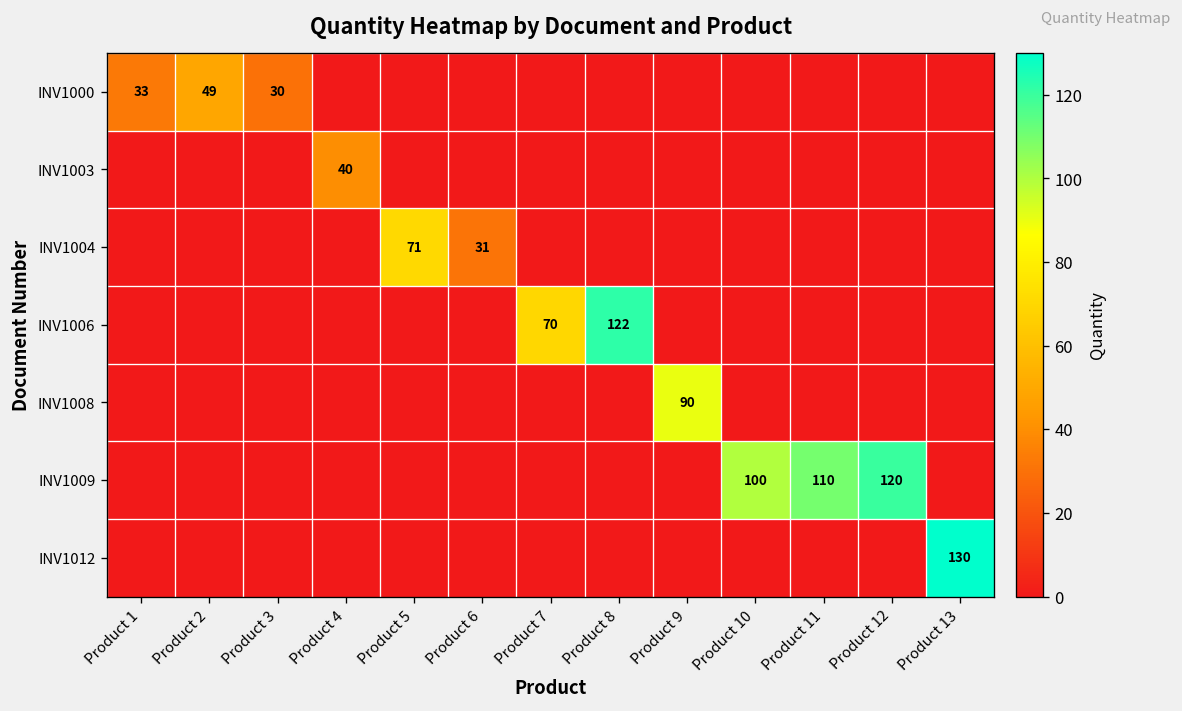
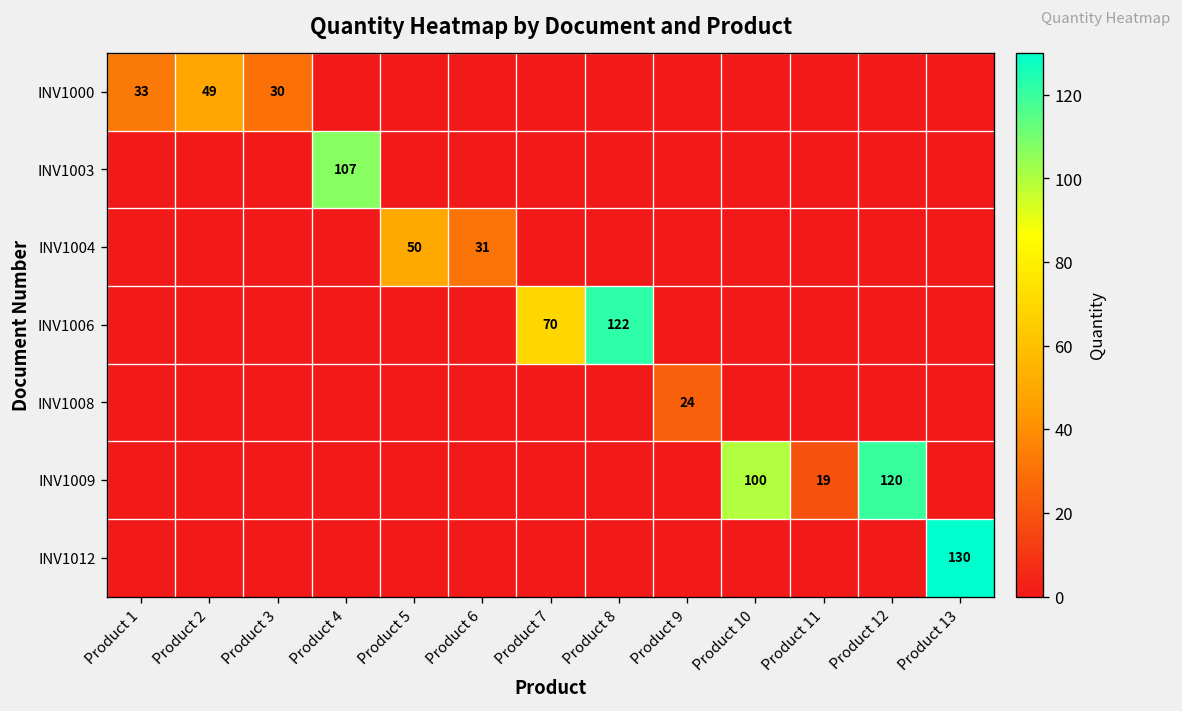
INV1003, Product 4: 40 -> 107
INV1004, Product 5: 71 -> 50
INV1008, Product 9: 90 -> 24
INV1009, Product 11: 110 -> 19
